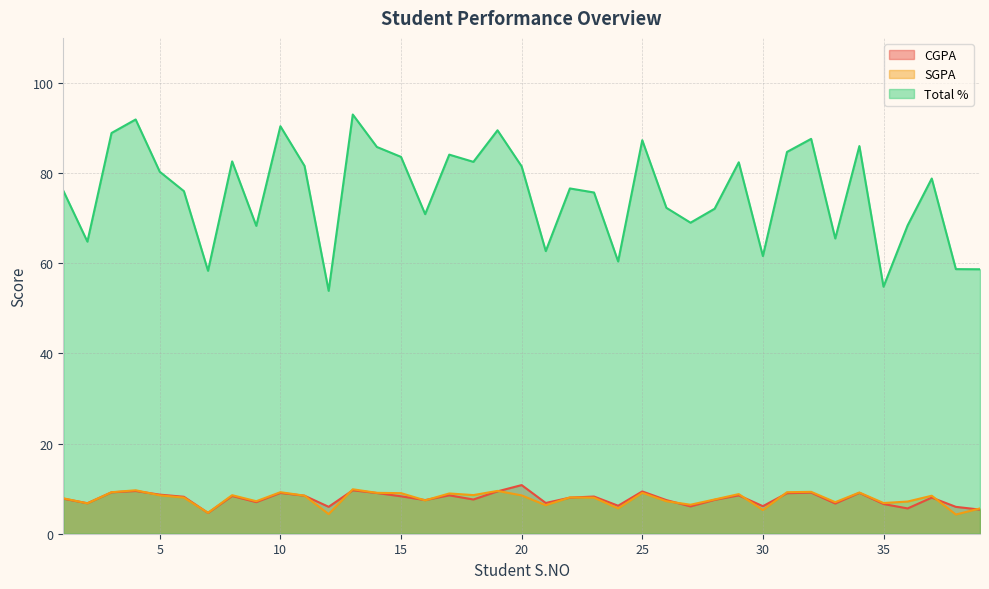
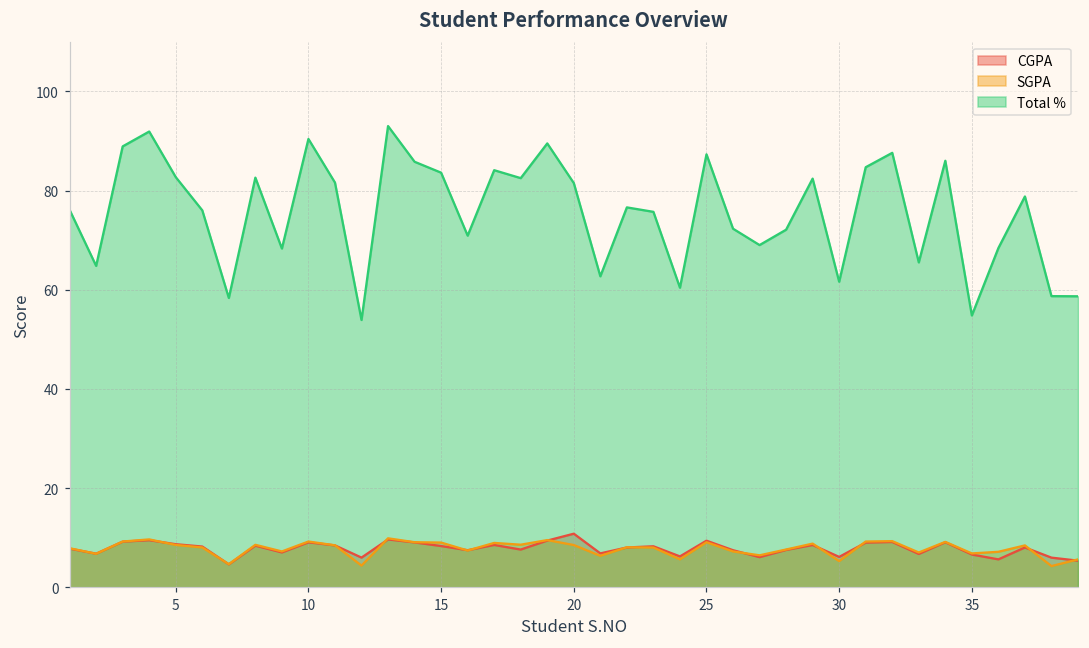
Total %, 5: 80 -> 83
